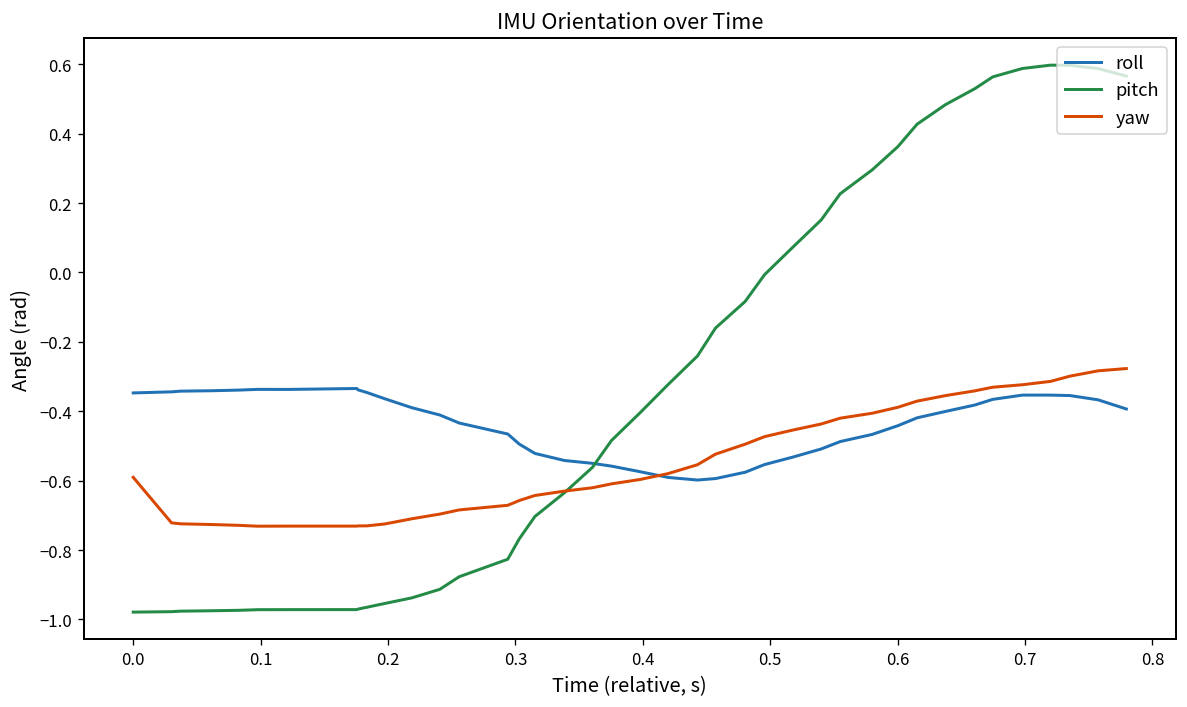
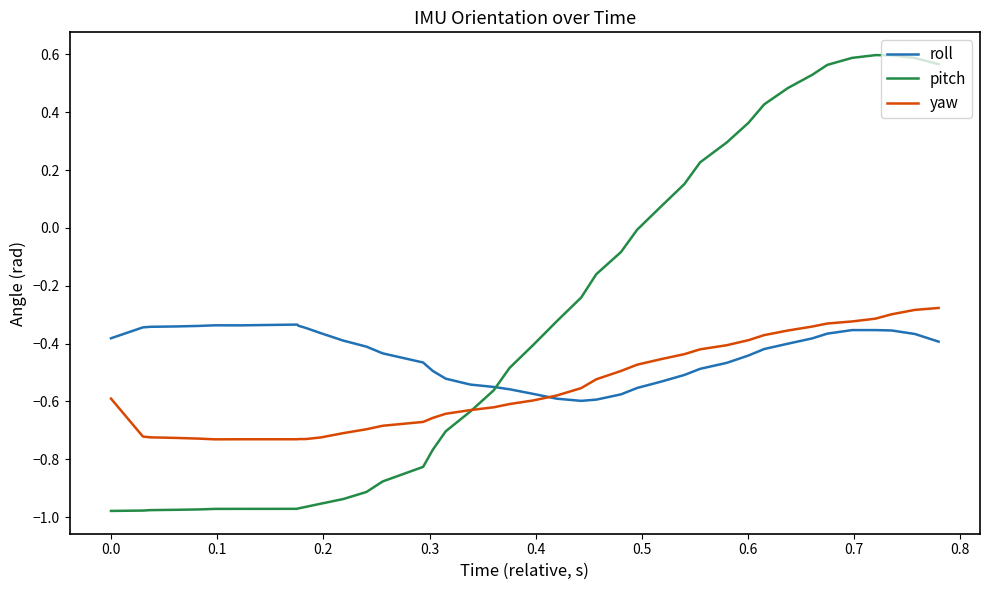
roll, 0.0: -0.35 -> -0.38
